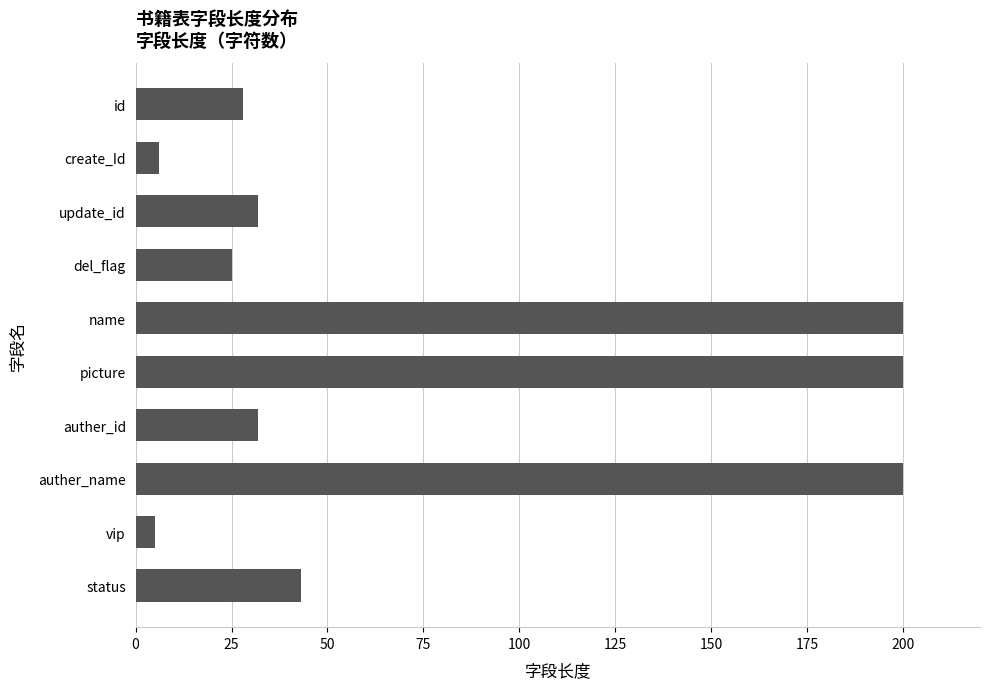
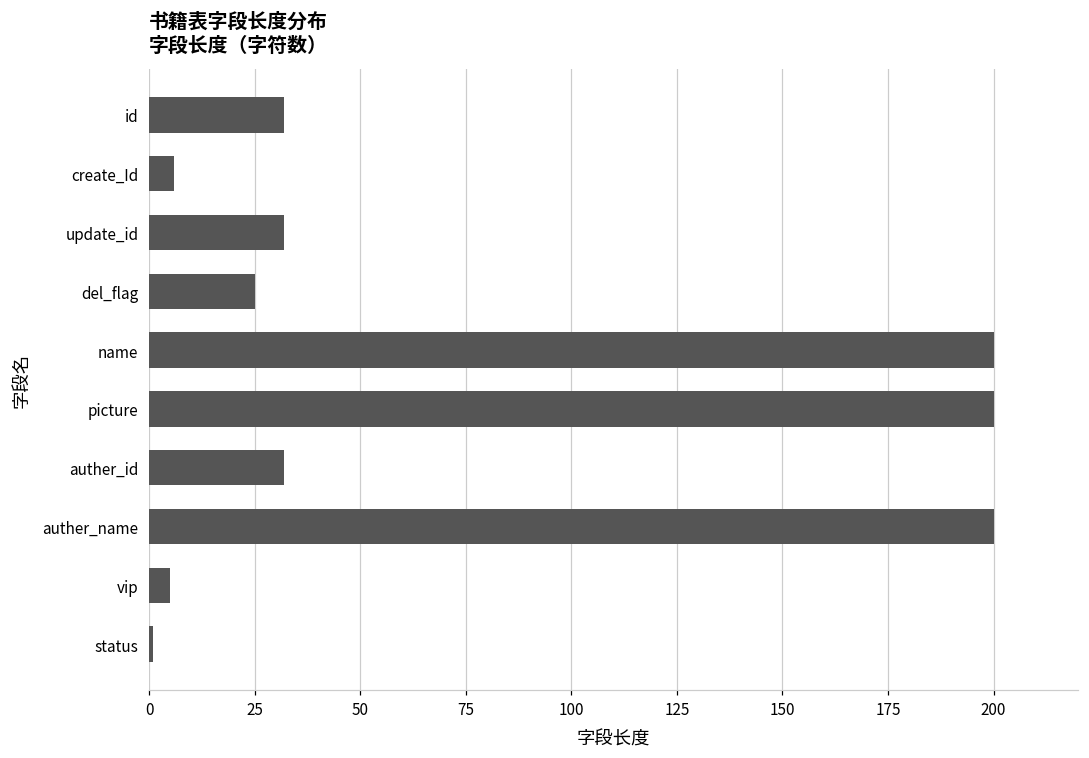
id: 28 -> 32
status: 43 -> 1
